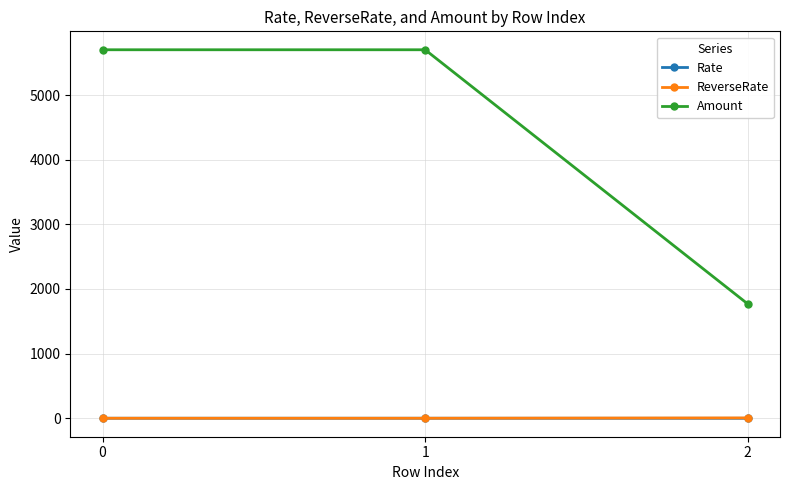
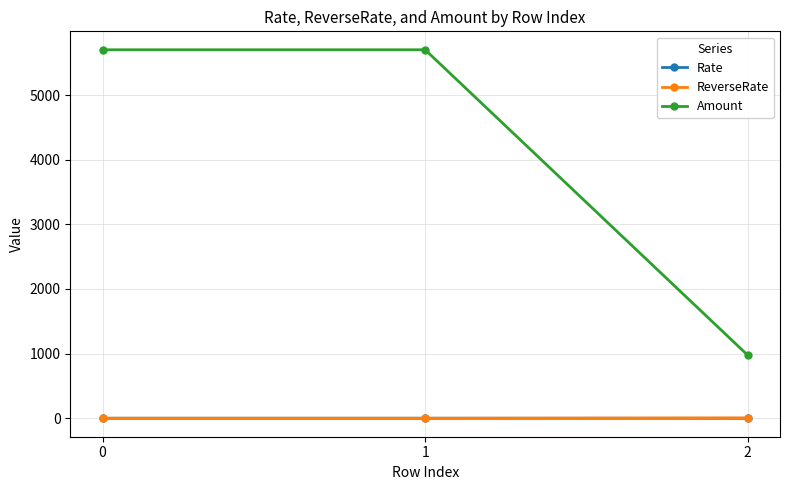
Amount, 2: 1800 -> 1000
